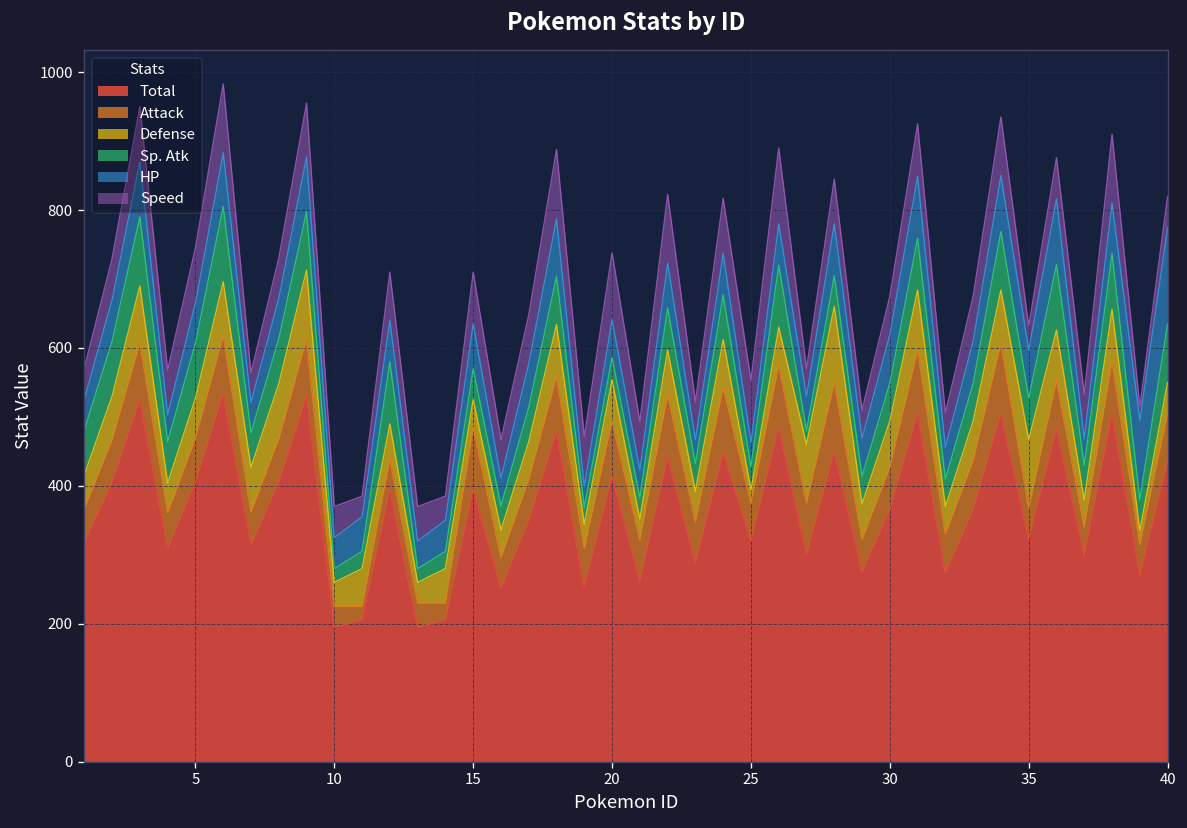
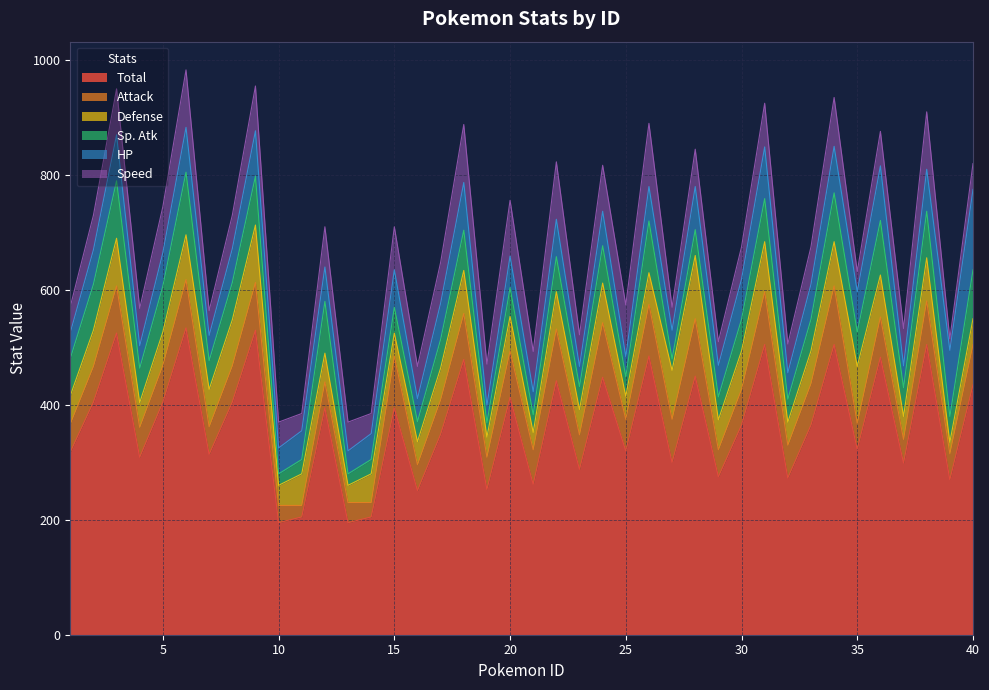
Sp. Atk, 20: 30 -> 50
Defense, 25: 20 -> 40
